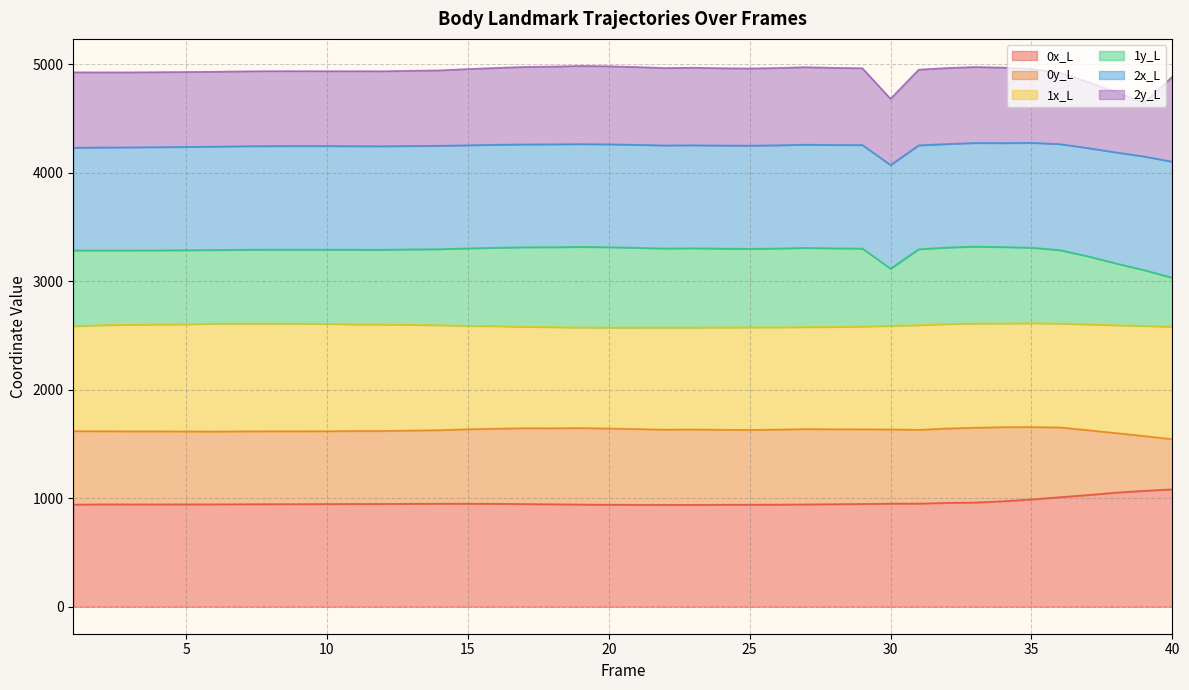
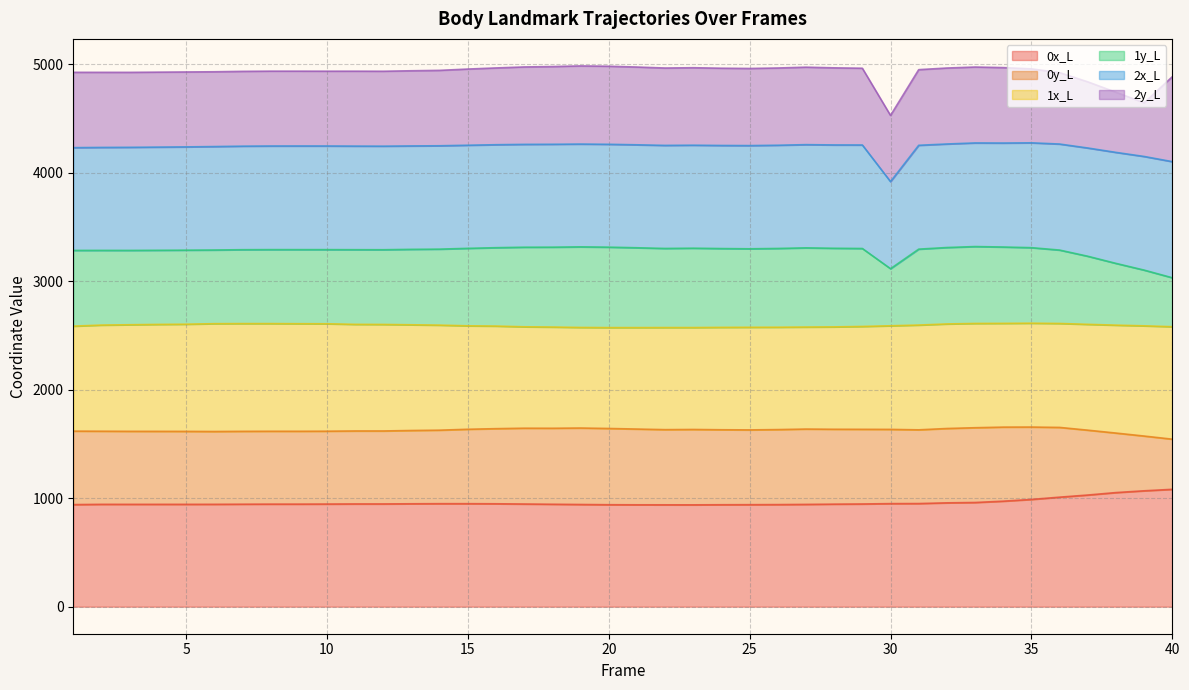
2x_L, 30: 960 -> 800
